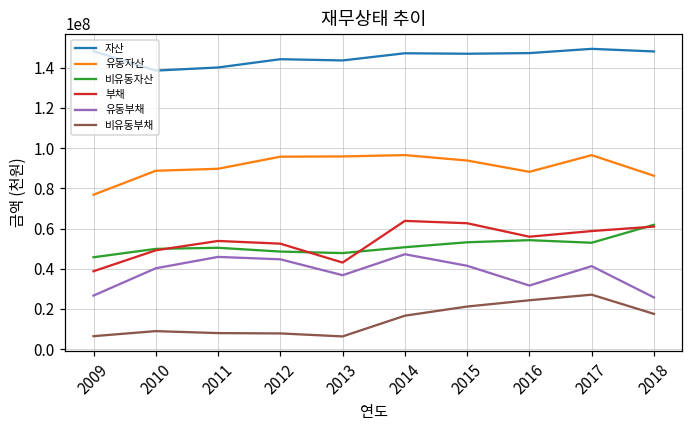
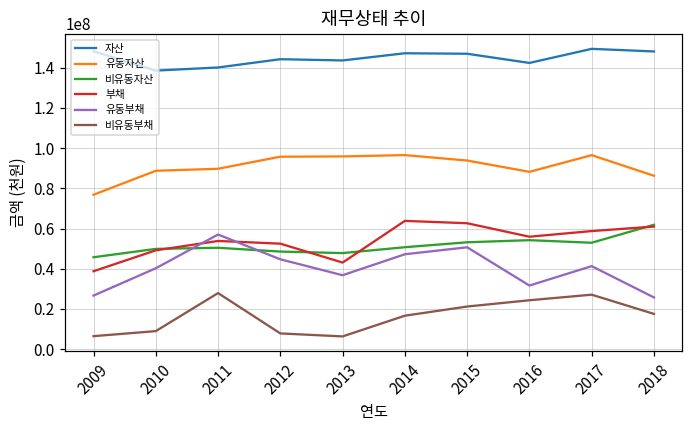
유동부채, 2011: 46000000 -> 57000000
비유동부채, 2011: 8000000 -> 28000000
유동부채, 2015: 41000000 -> 51000000
자산, 2016: 147000000 -> 142000000
